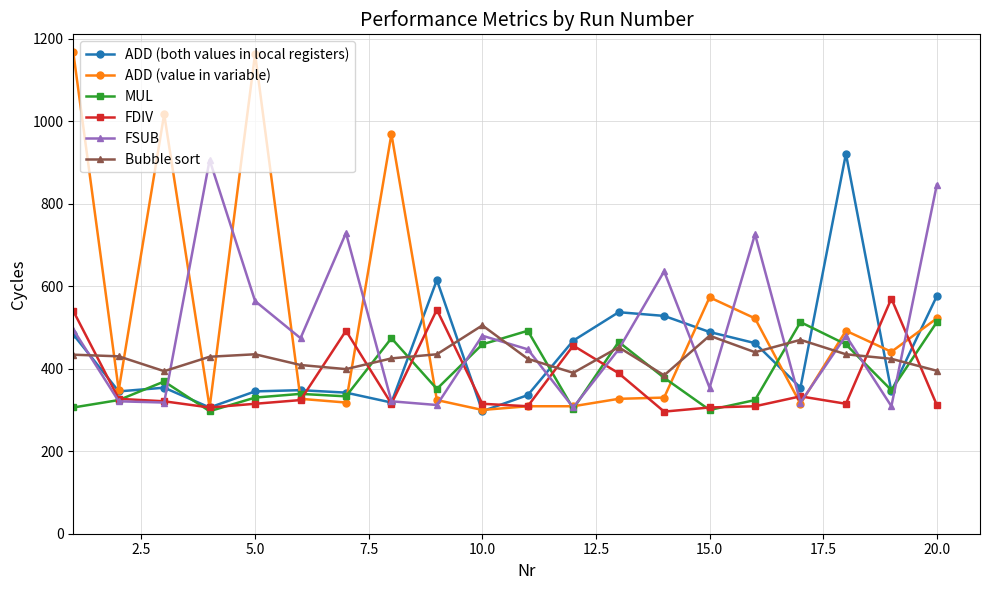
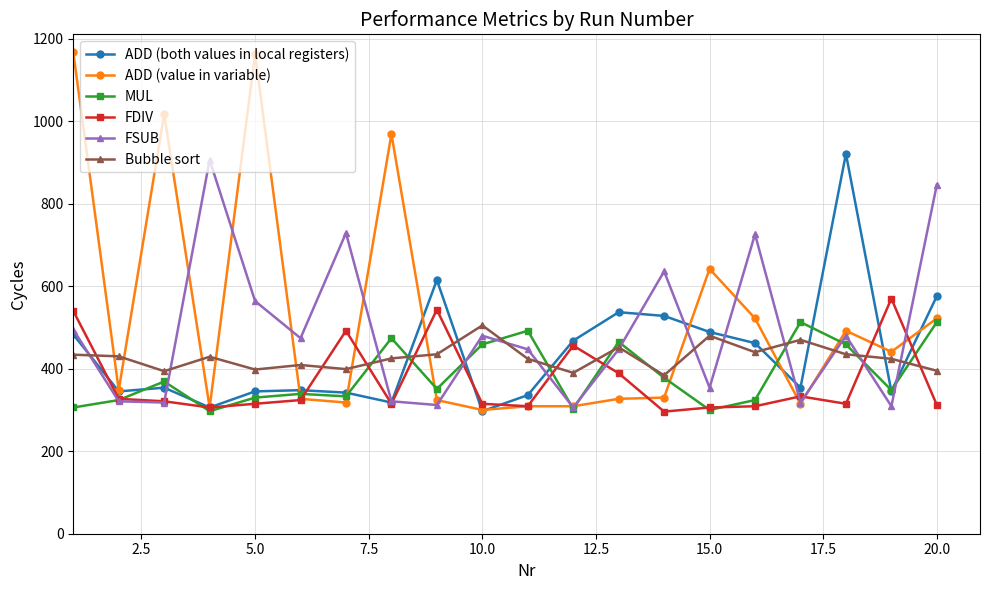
Bubble sort, 5.0: 440 -> 400
ADD (value in variable), 15.0: 570 -> 640
